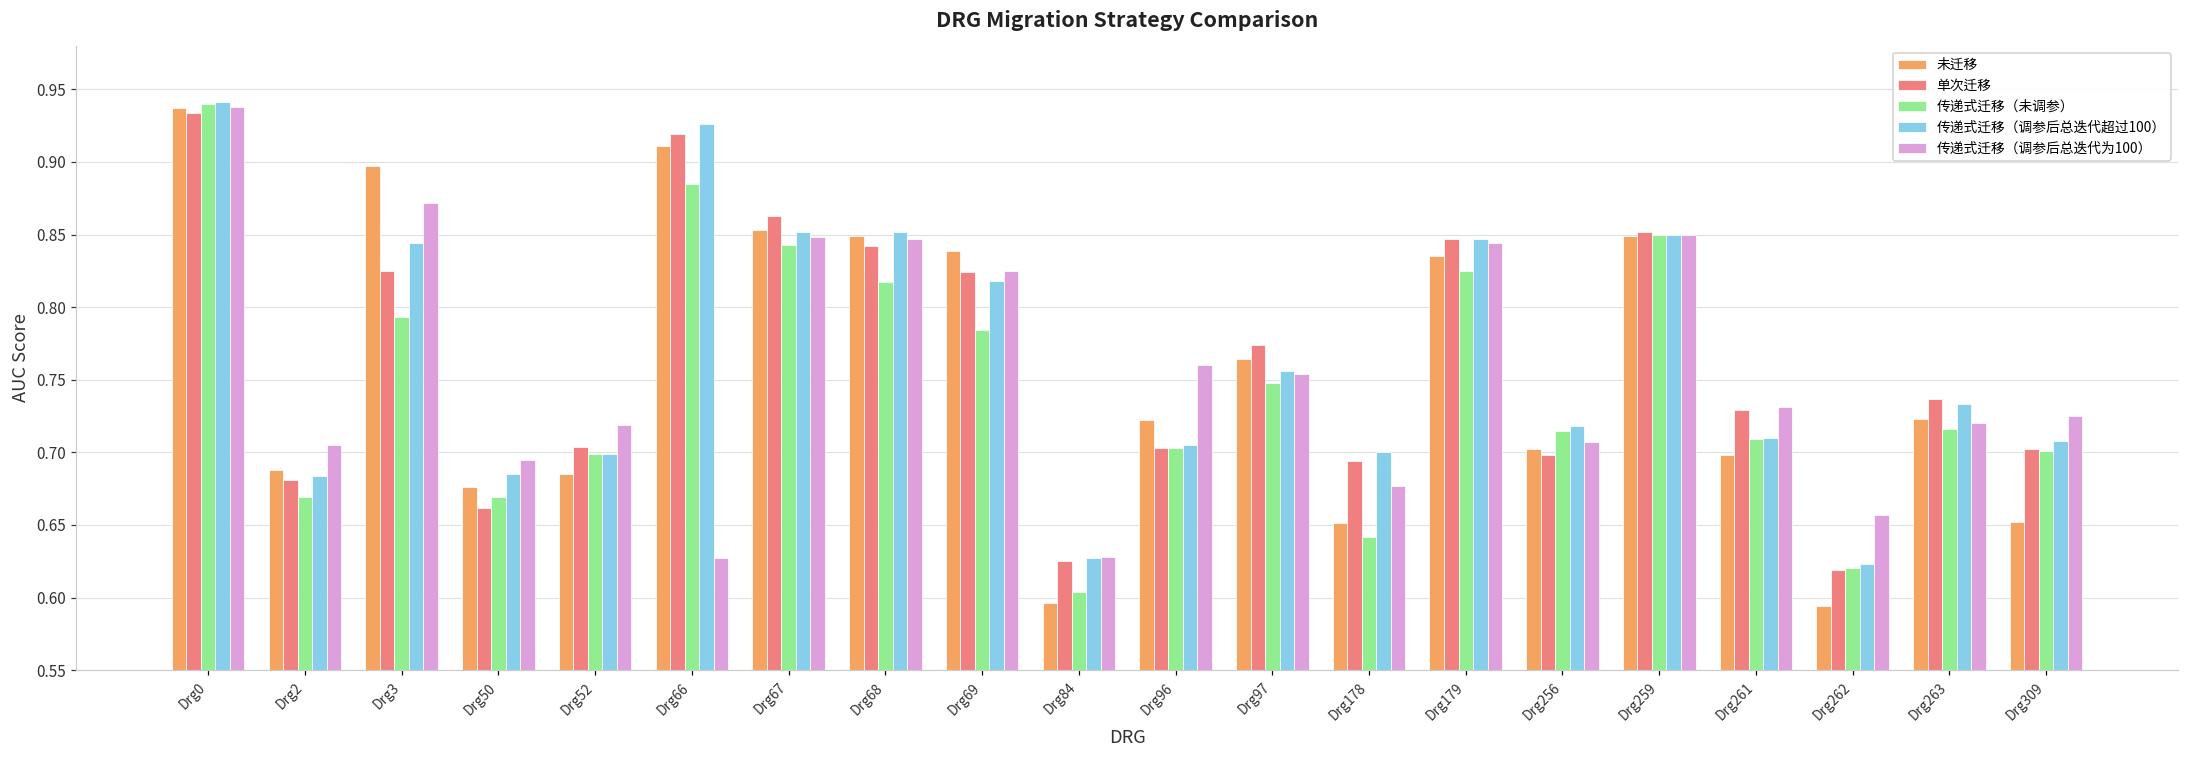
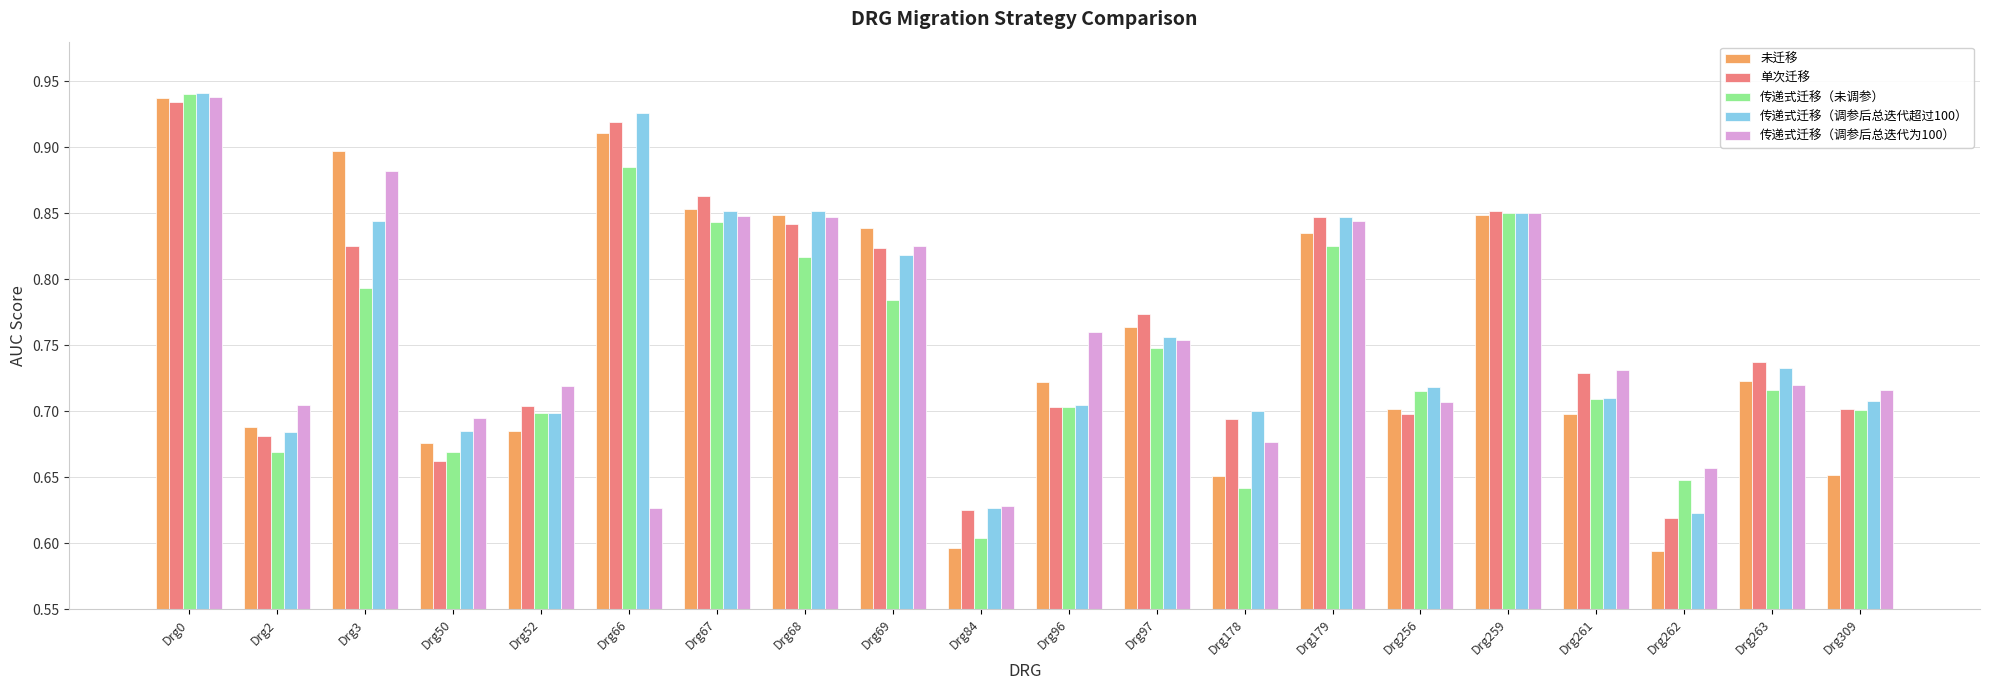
传递式迁移（调参后总迭代为100）, Drg3: 0.872 -> 0.882
传递式迁移（未调参）, Drg262: 0.620 -> 0.648
传递式迁移（调参后总迭代为100）, Drg309: 0.725 -> 0.716
